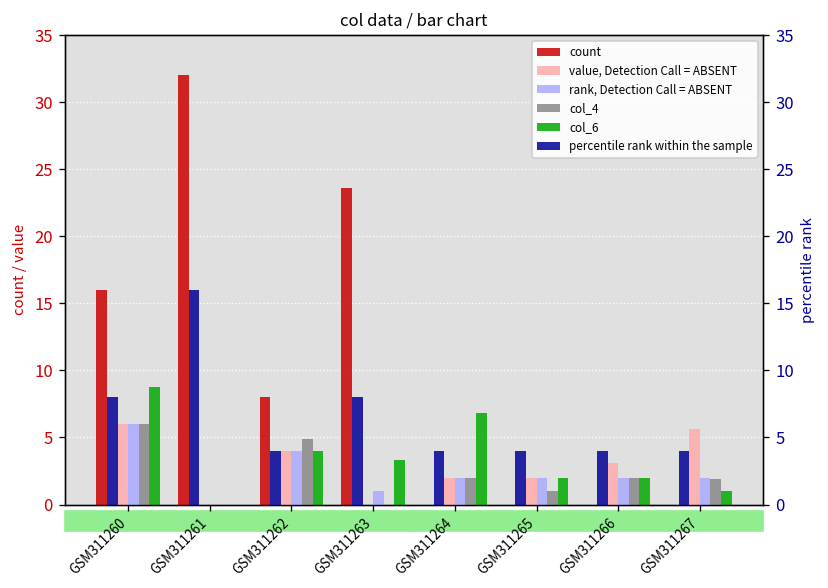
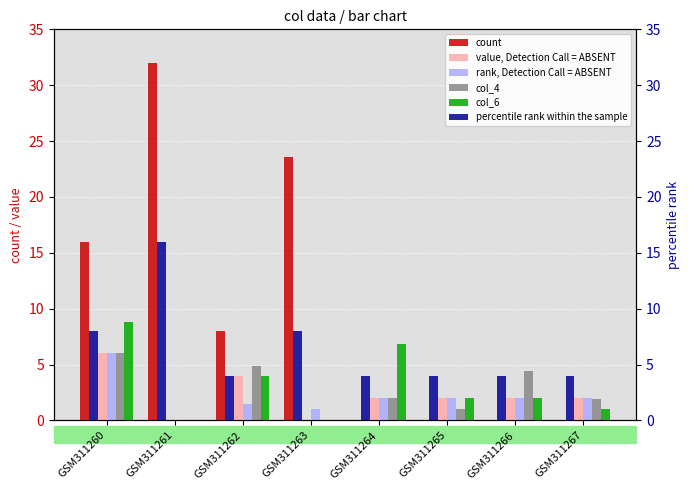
rank, Detection Call = ABSENT, GSM311262: 4.0 -> 1.5
col_6, GSM311263: 3.3 -> 0.0
value, Detection Call = ABSENT, GSM311266: 3.1 -> 2.0
col_4, GSM311266: 2.0 -> 4.4
value, Detection Call = ABSENT, GSM311267: 5.6 -> 2.0
